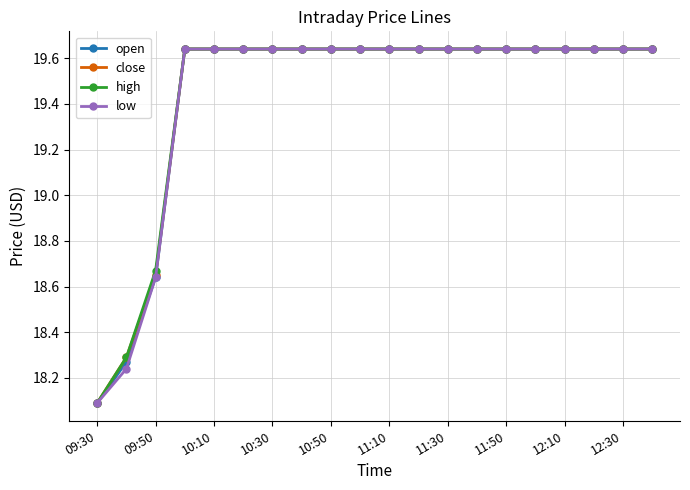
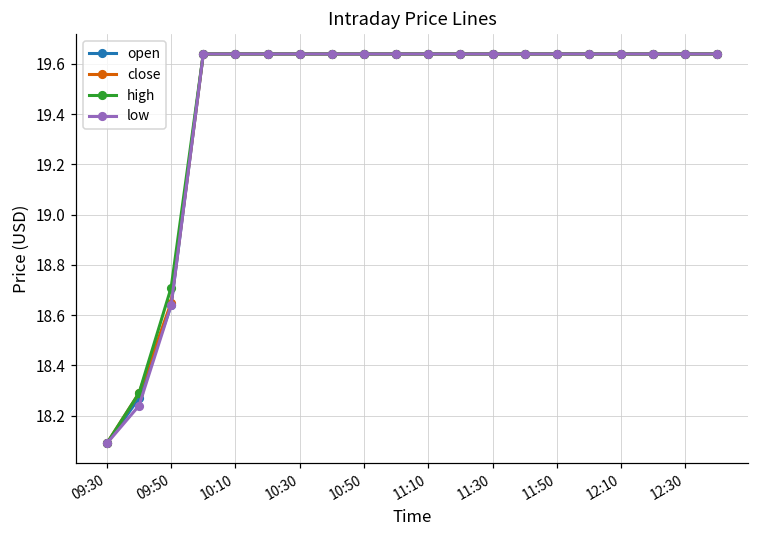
high, 09:50: 18.67 -> 18.71
